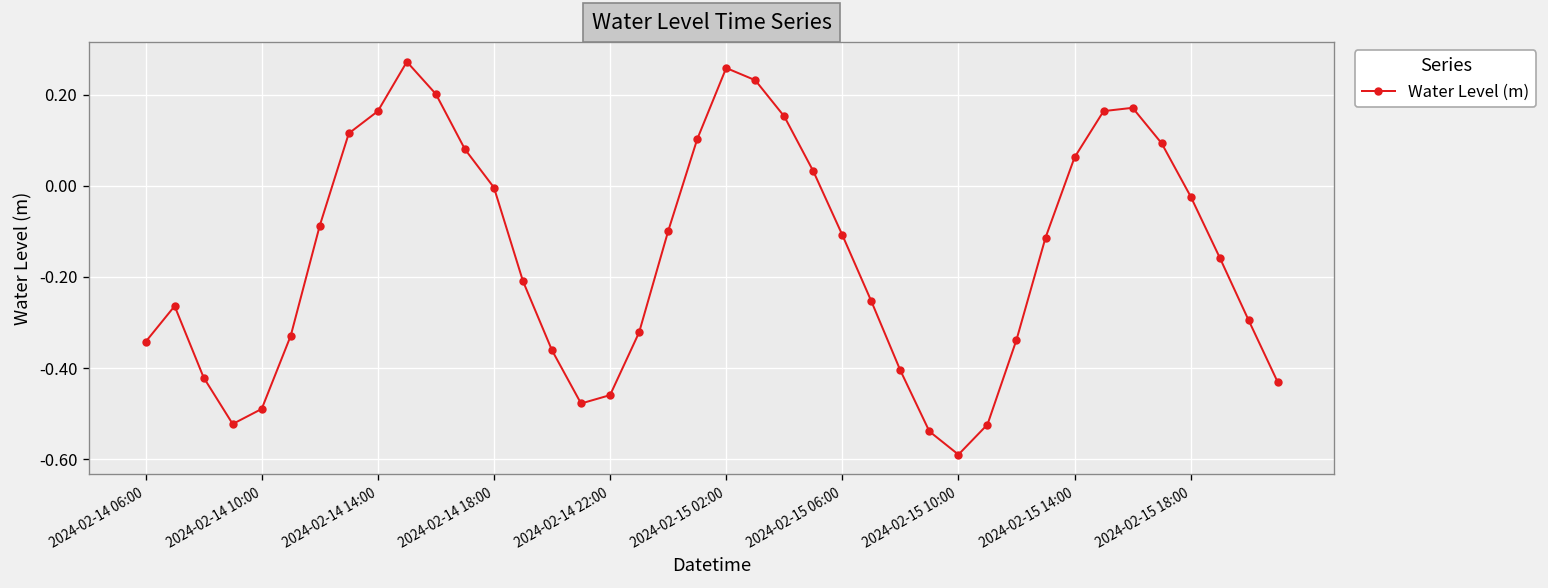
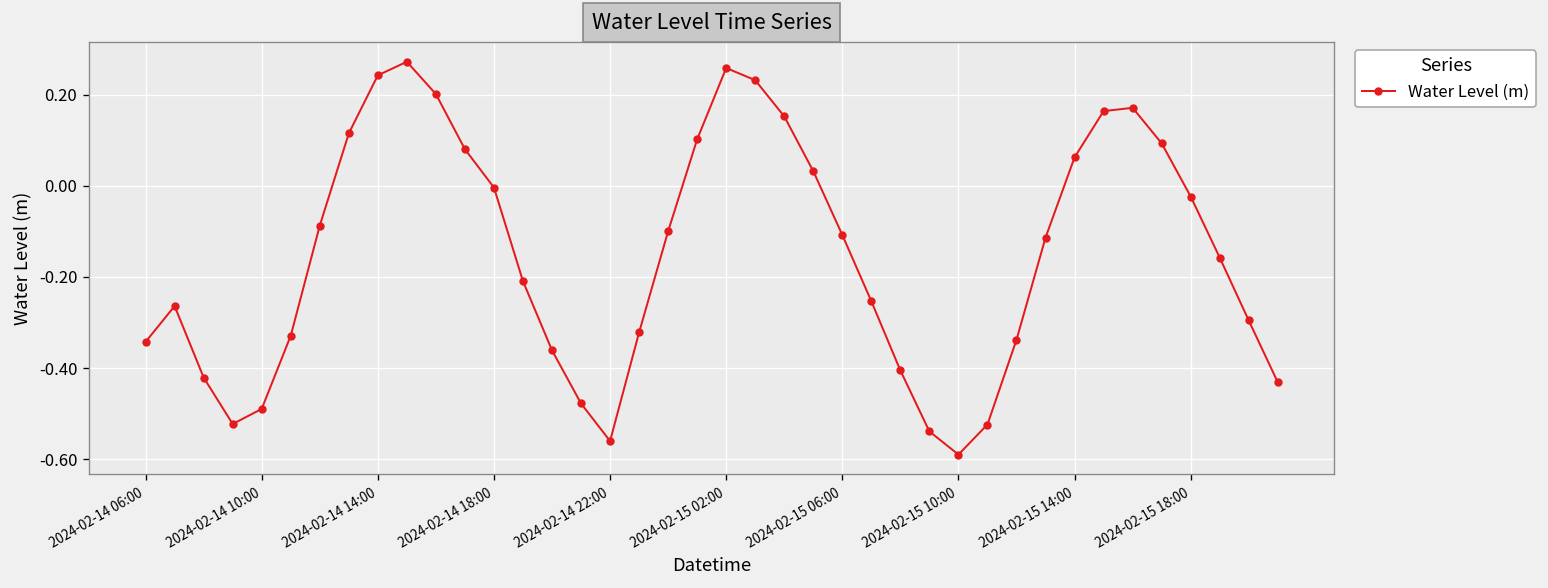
2024-02-14 14:00: 0.16 -> 0.24
2024-02-14 22:00: -0.46 -> -0.56
